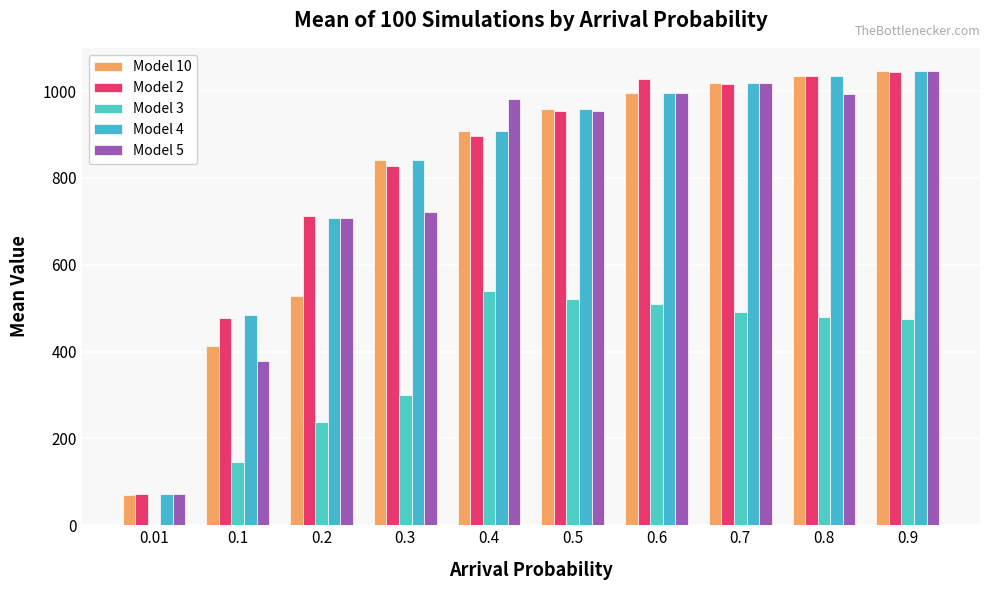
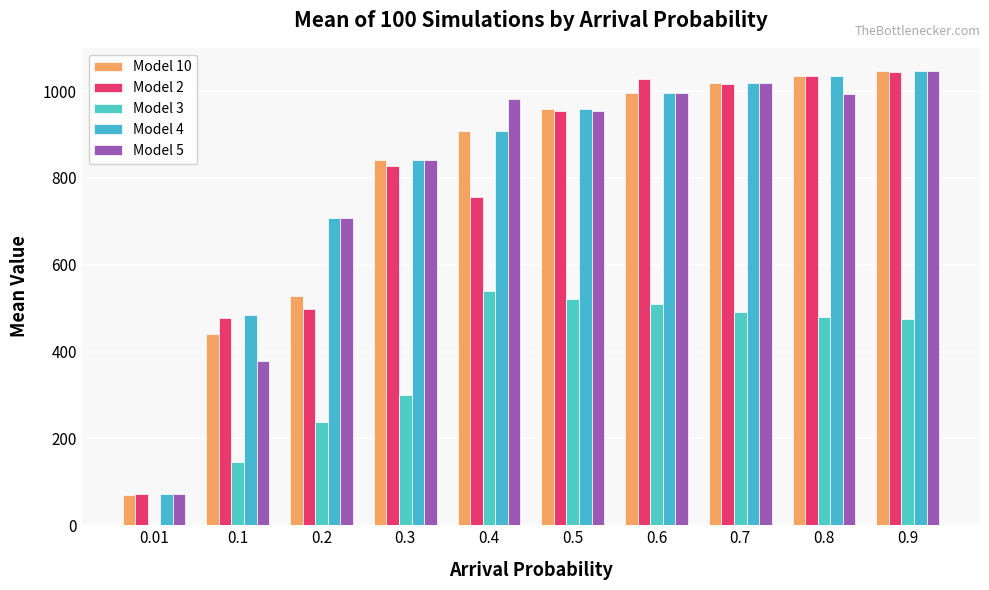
Model 10, 0.1: 410 -> 440
Model 2, 0.2: 710 -> 500
Model 5, 0.3: 720 -> 840
Model 2, 0.4: 900 -> 760
